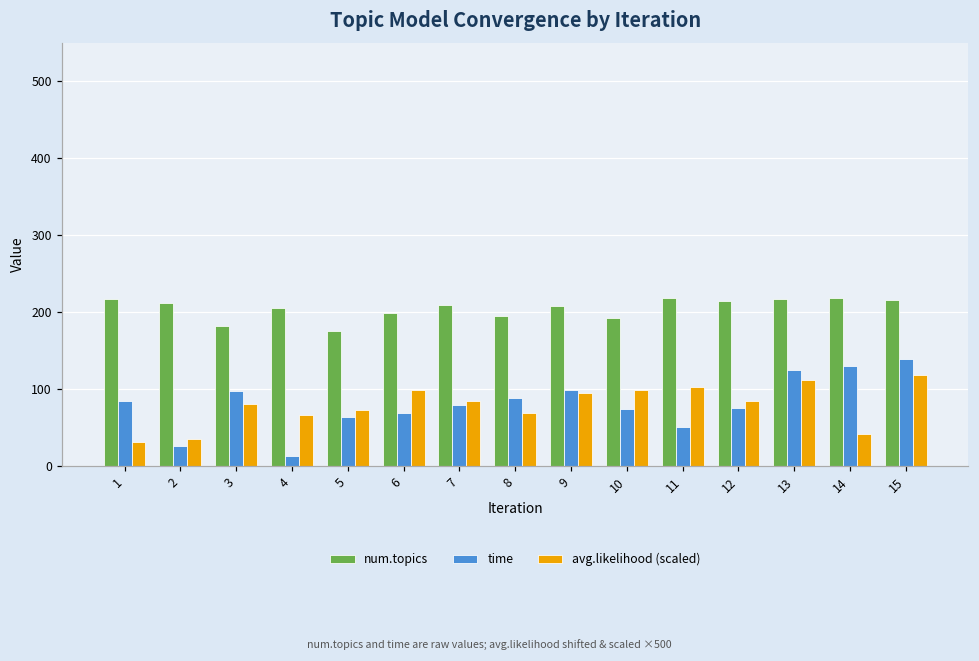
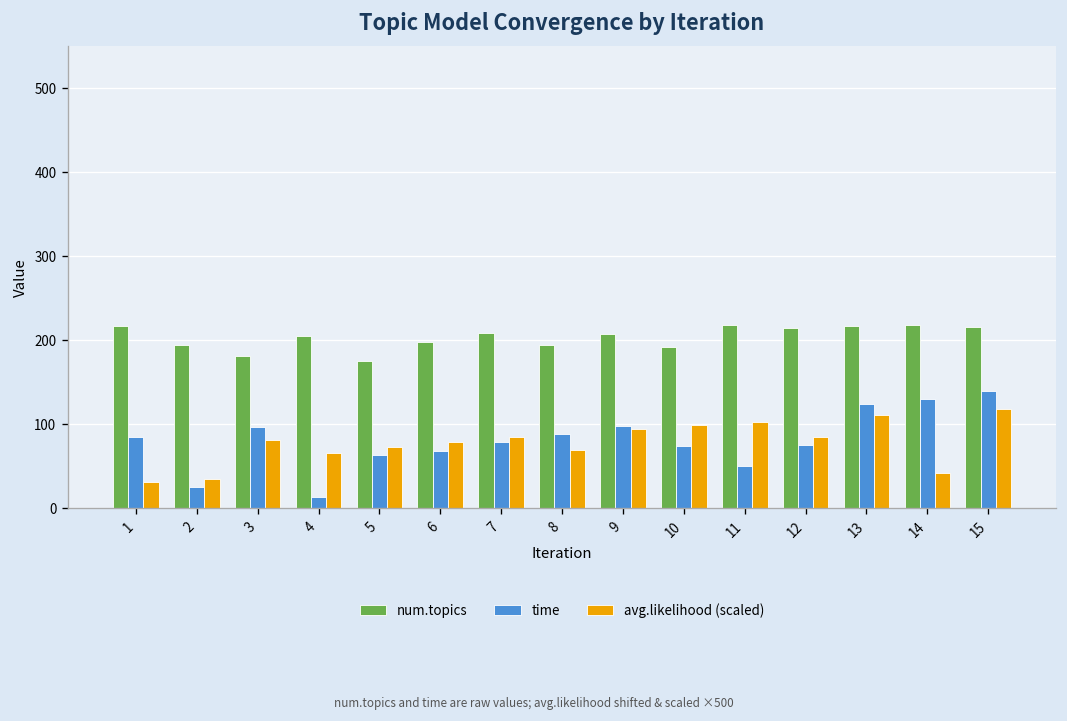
num.topics, 2: 210 -> 190
avg.likelihood (scaled), 6: 100 -> 80
